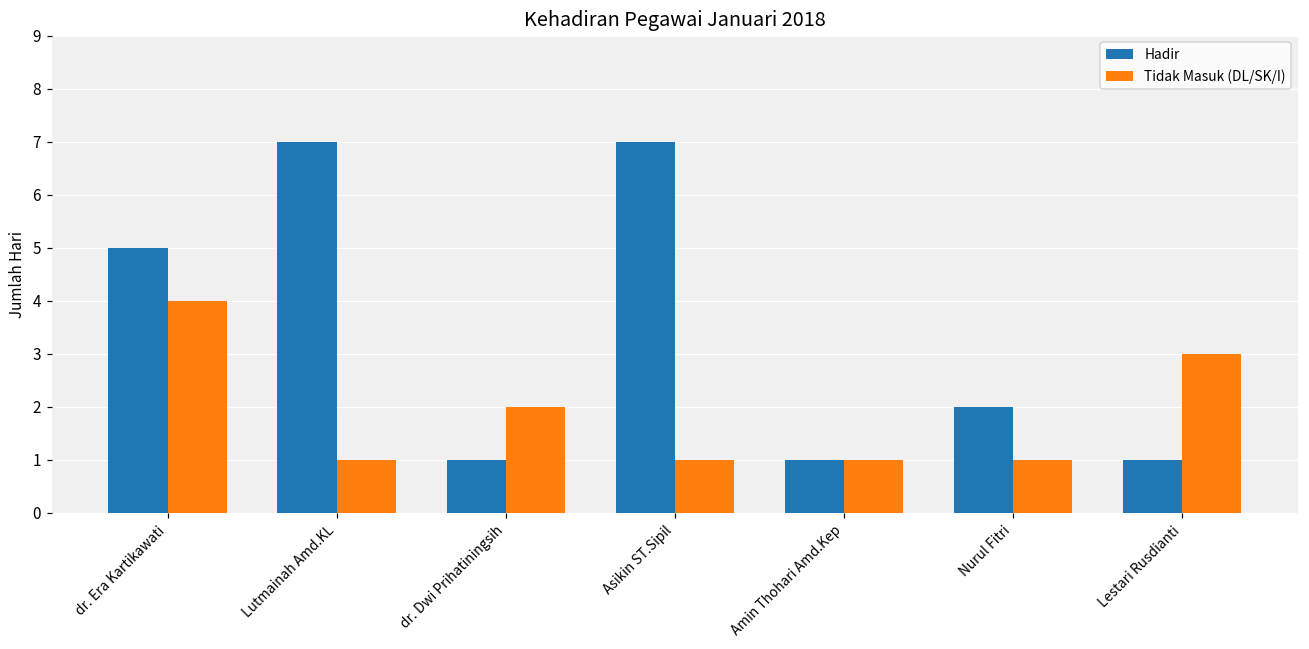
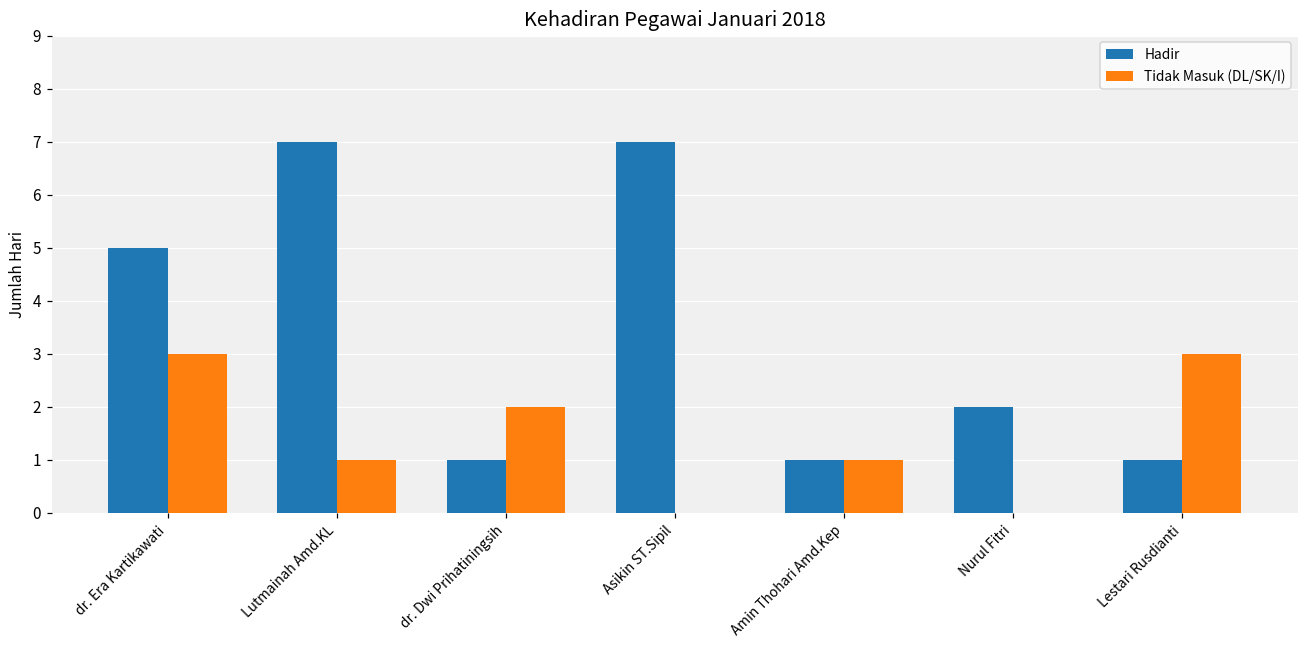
Tidak Masuk (DL/SK/I), dr. Era Kartikawati: 4 -> 3
Tidak Masuk (DL/SK/I), Asikin ST.Sipil: 1 -> 0
Tidak Masuk (DL/SK/I), Nurul Fitri: 1 -> 0
